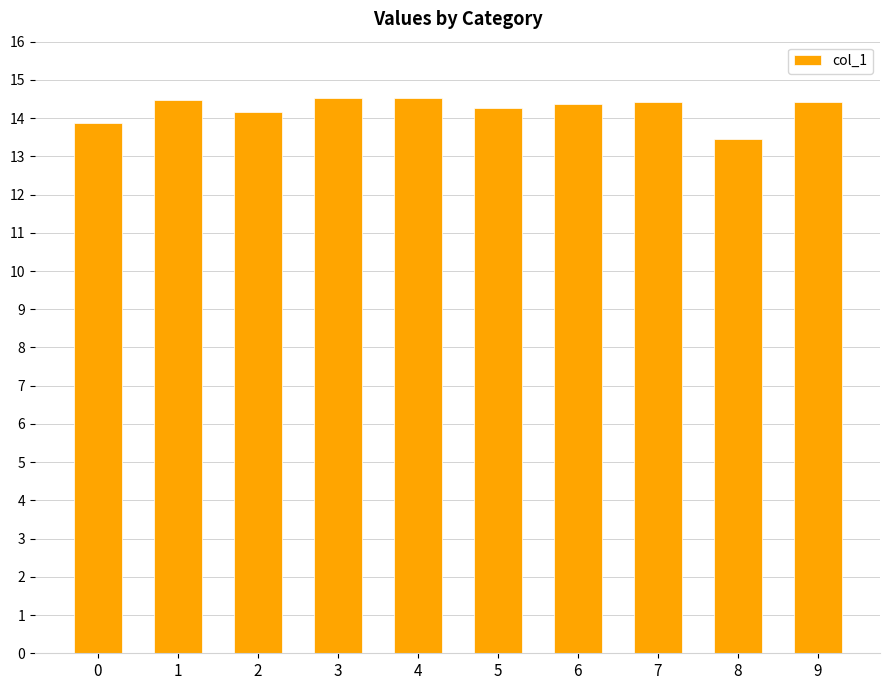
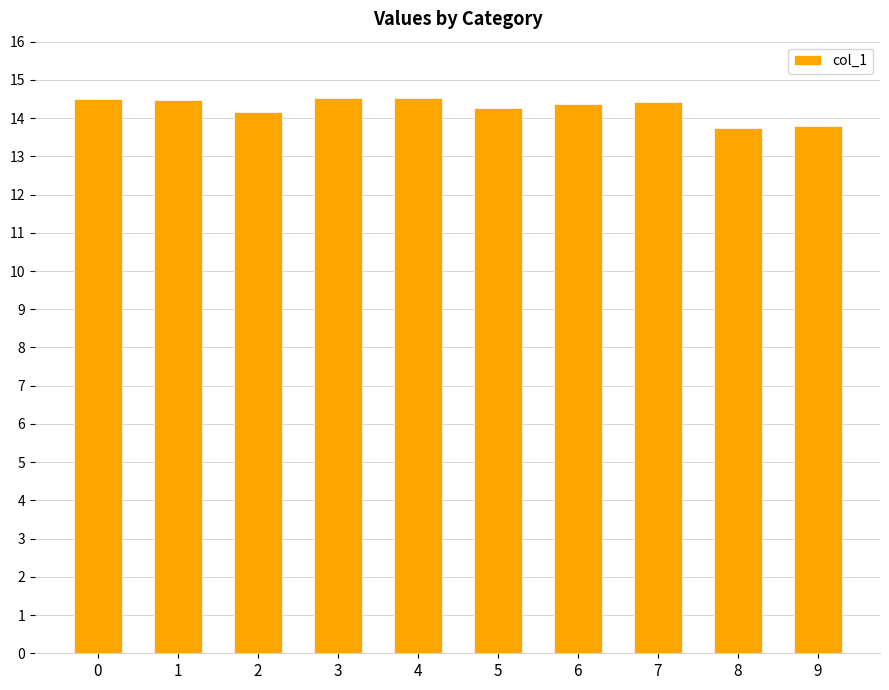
0: 13.9 -> 14.5
8: 13.5 -> 13.7
9: 14.4 -> 13.8
